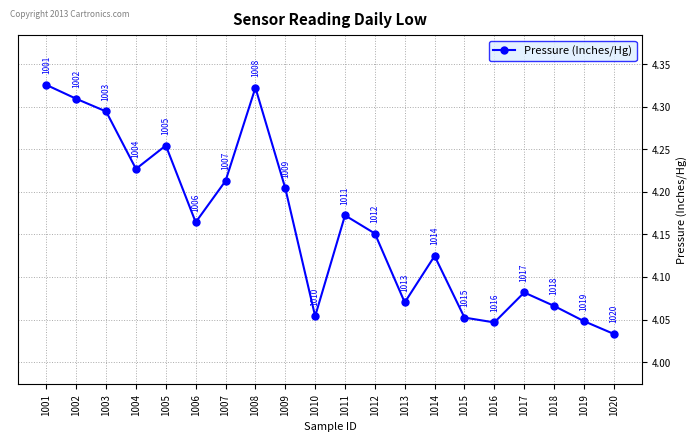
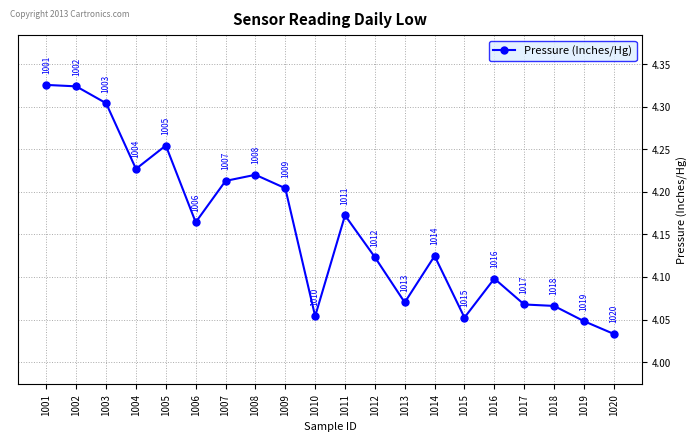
1002: 4.31 -> 4.32
1003: 4.29 -> 4.30
1008: 4.32 -> 4.22
1012: 4.15 -> 4.12
1016: 4.05 -> 4.10
1017: 4.08 -> 4.07
